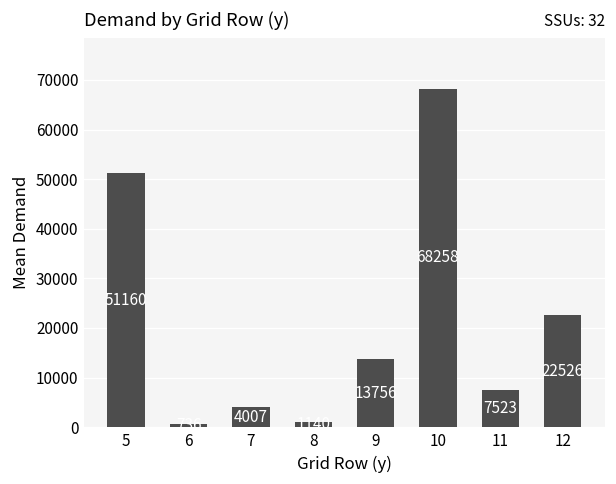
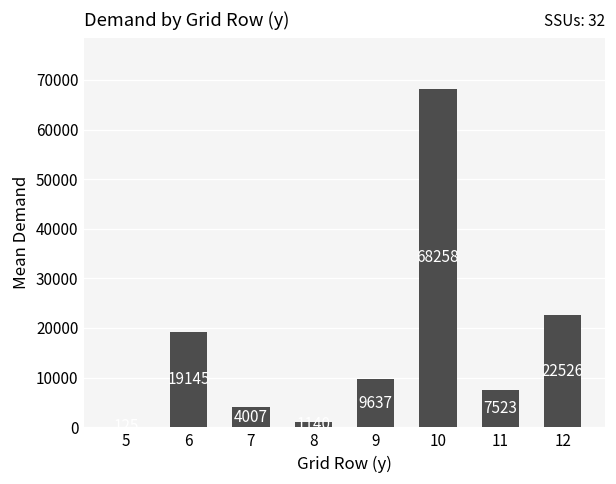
5: 51000 -> 0
6: 1000 -> 19000
9: 13756 -> 9637
